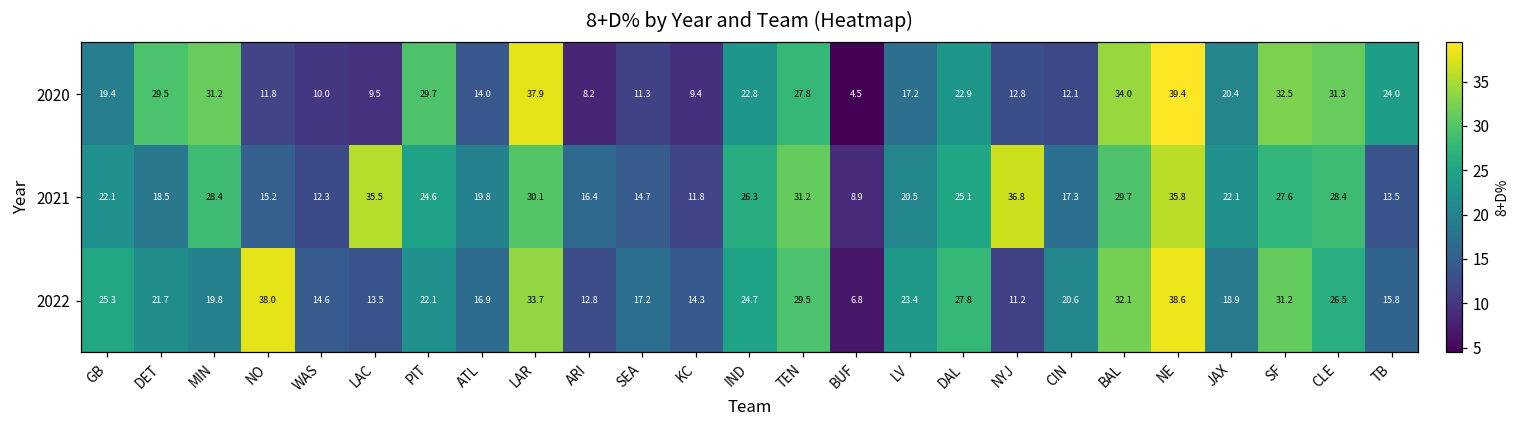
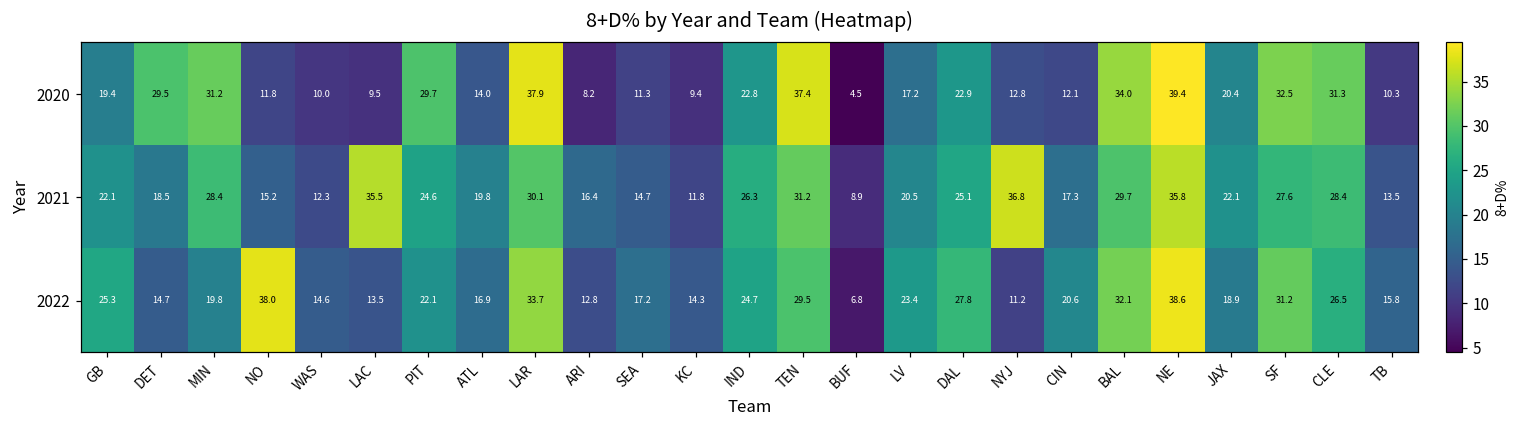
2020, TEN: 27.8 -> 37.4
2020, TB: 24.0 -> 10.3
2022, DET: 21.7 -> 14.7
